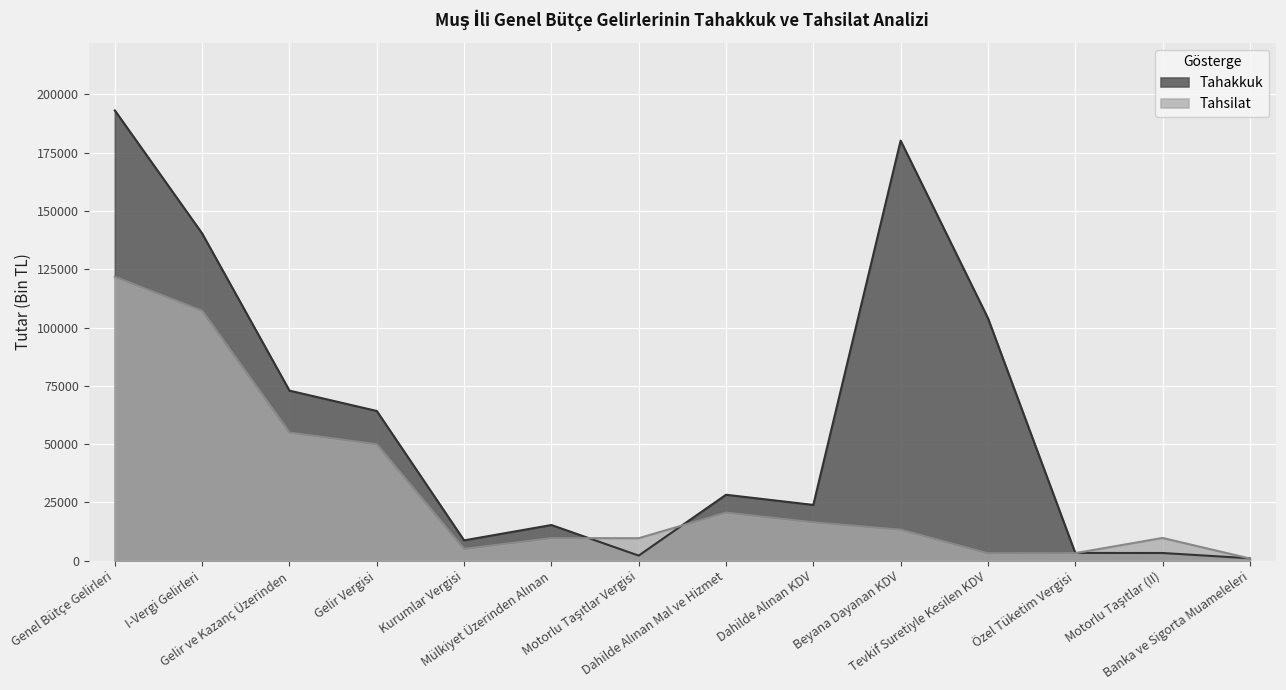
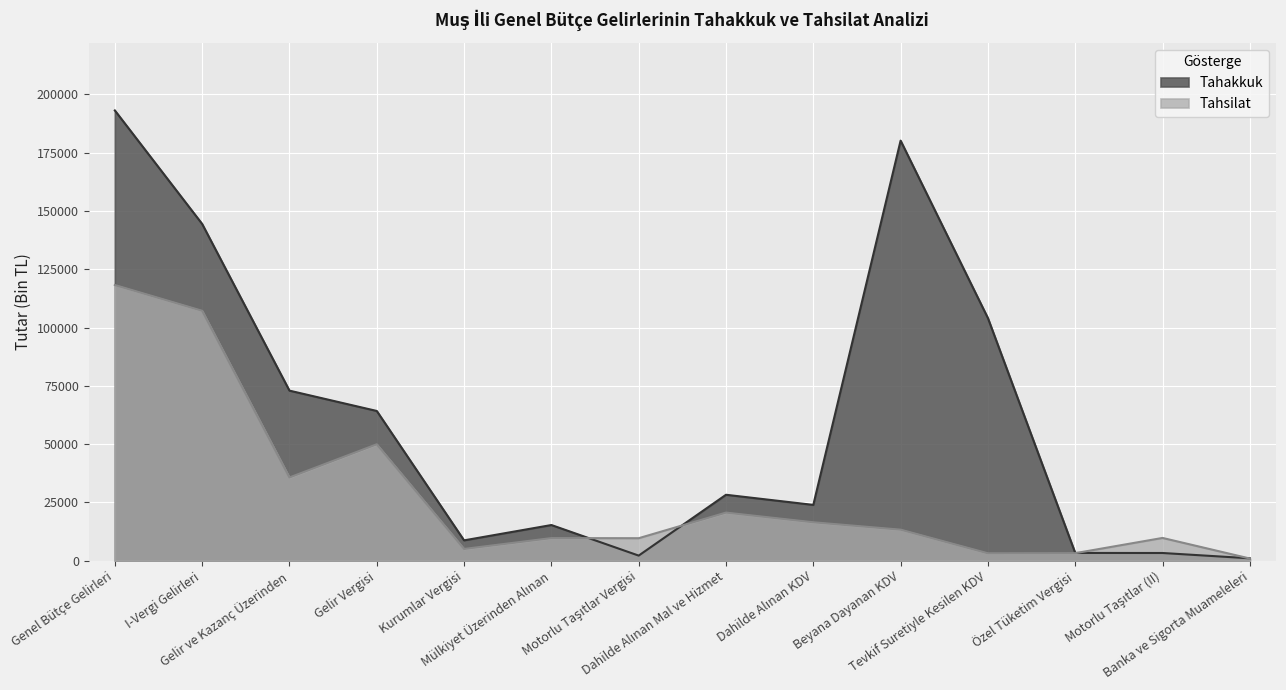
Tahsilat, Genel Bütçe Gelirleri: 122000 -> 118000
Tahakkuk, I-Vergi Gelirleri: 140000 -> 144000
Tahsilat, Gelir ve Kazanç Üzerinden: 55000 -> 36000
